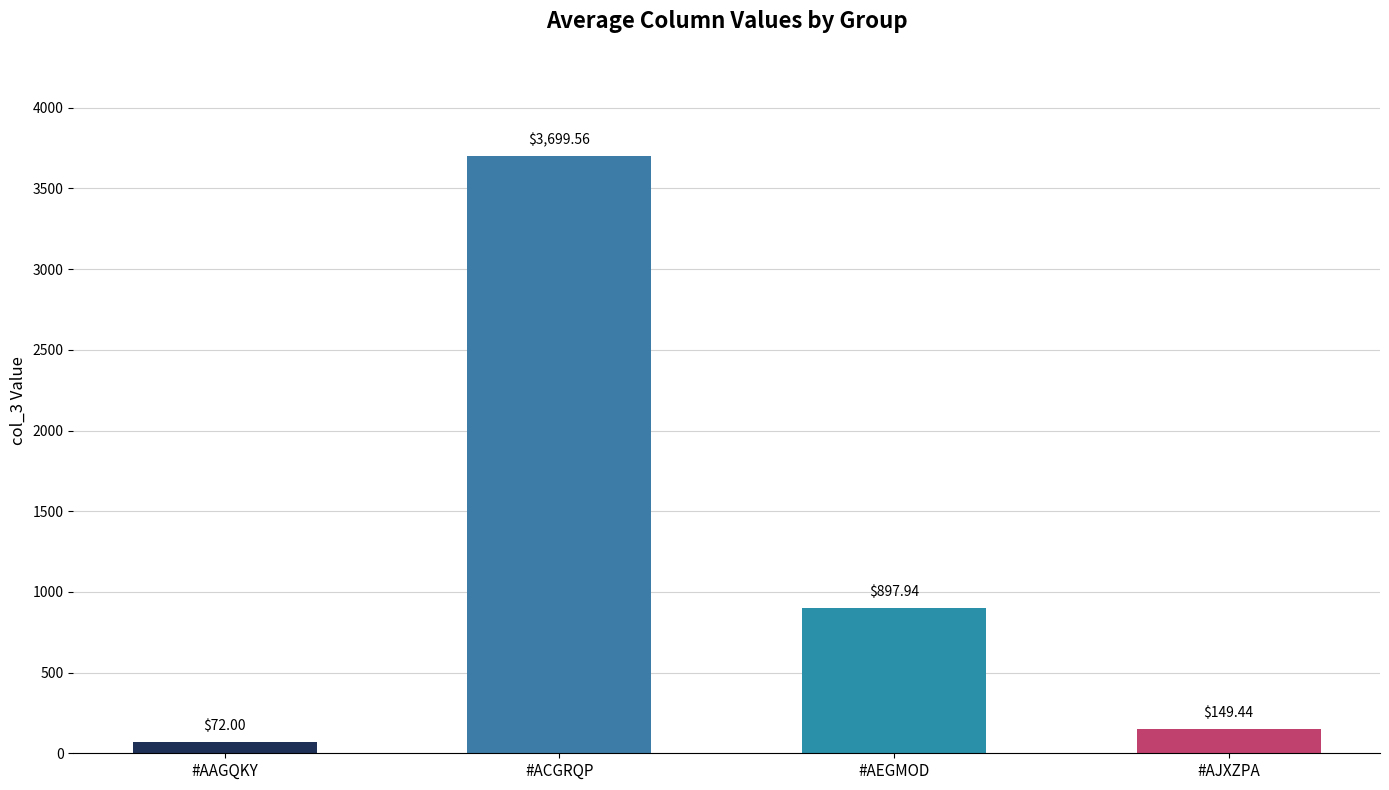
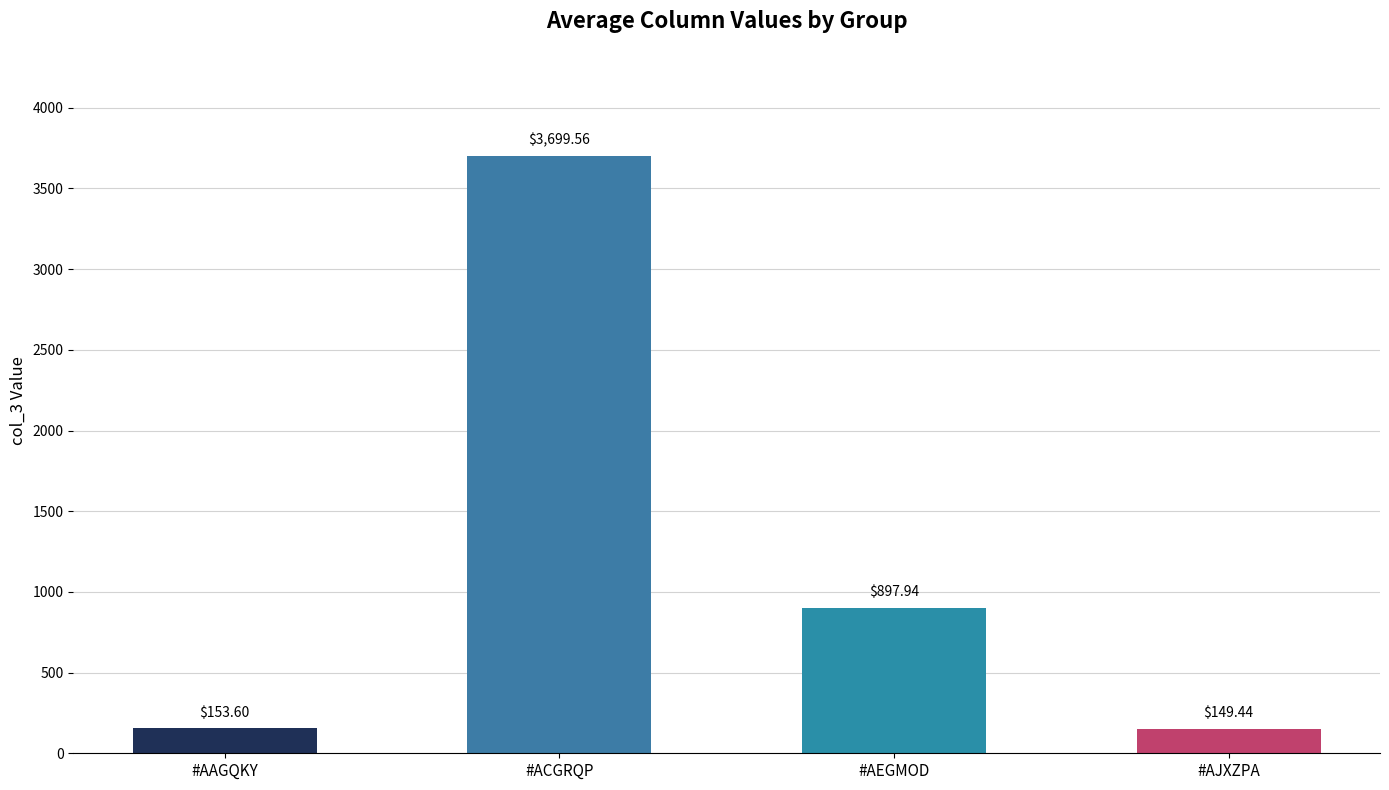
#AAGQKY: $72.00 -> $153.60
